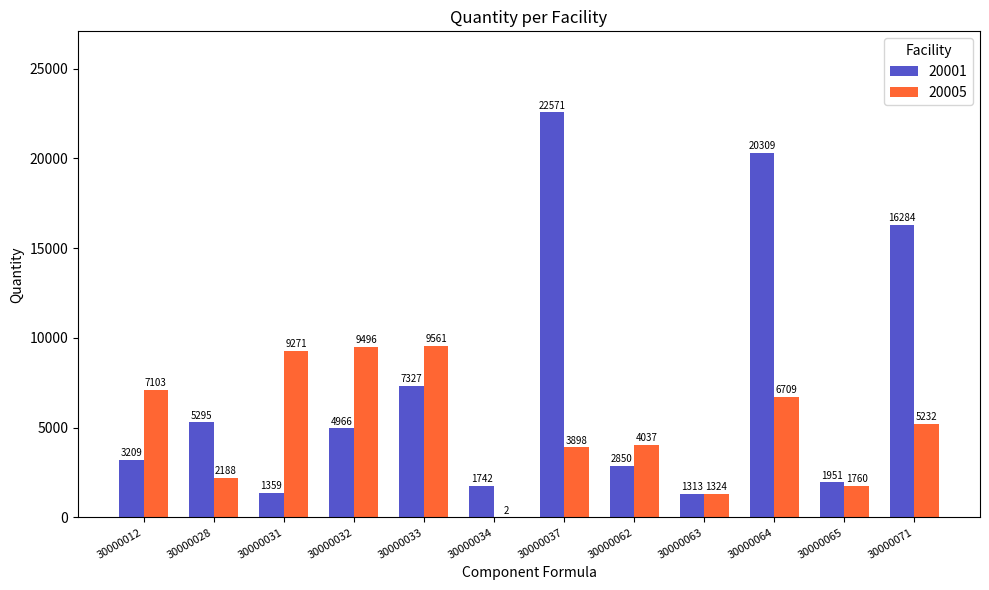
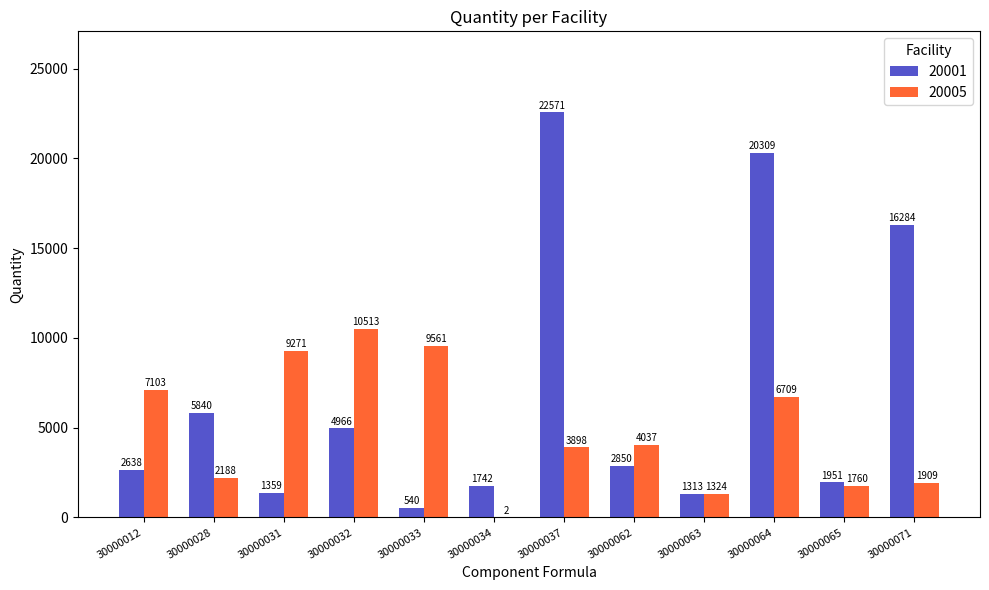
20001, 30000012: 3209 -> 2638
20001, 30000028: 5295 -> 5840
20005, 30000032: 9496 -> 10513
20001, 30000033: 7327 -> 540
20005, 30000071: 5232 -> 1909
